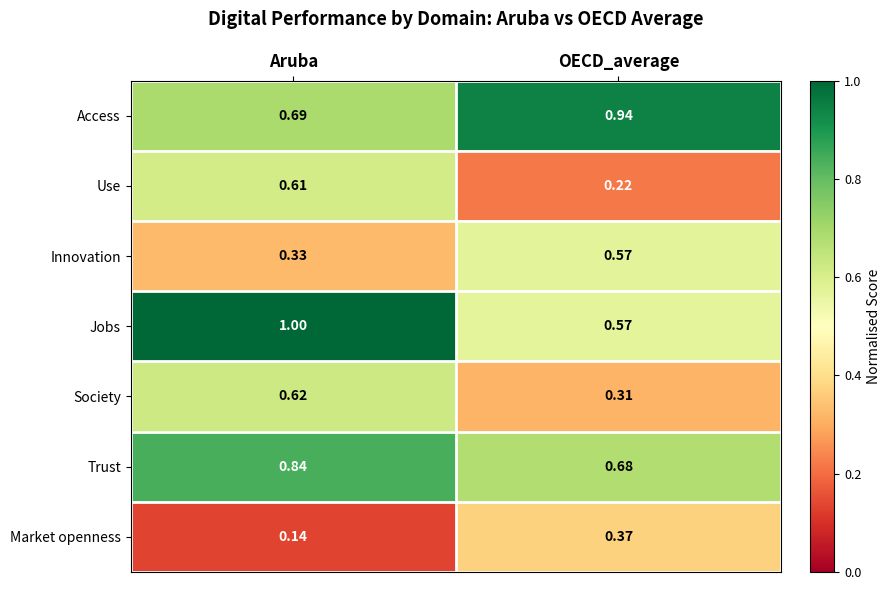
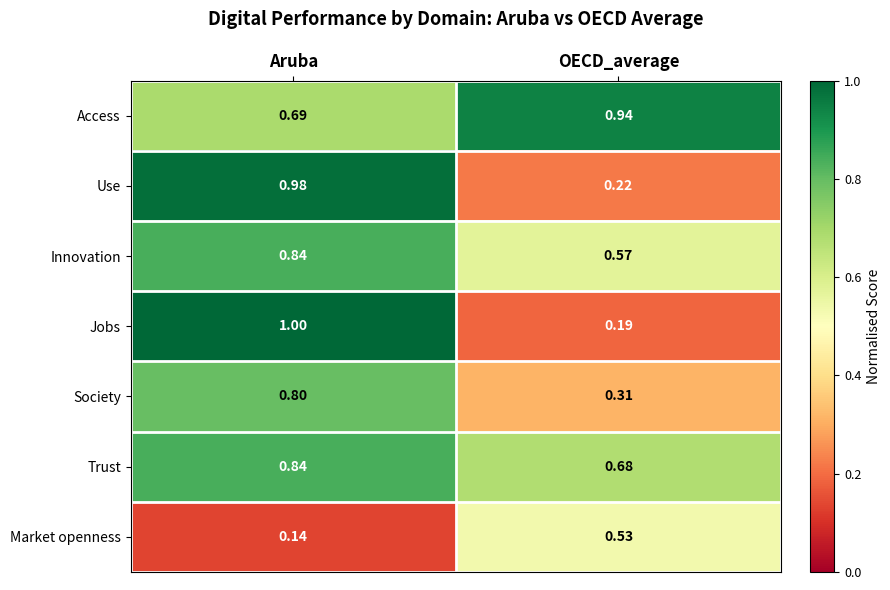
Use, Aruba: 0.61 -> 0.98
Innovation, Aruba: 0.33 -> 0.84
Jobs, OECD_average: 0.57 -> 0.19
Society, Aruba: 0.62 -> 0.80
Market openness, OECD_average: 0.37 -> 0.53
